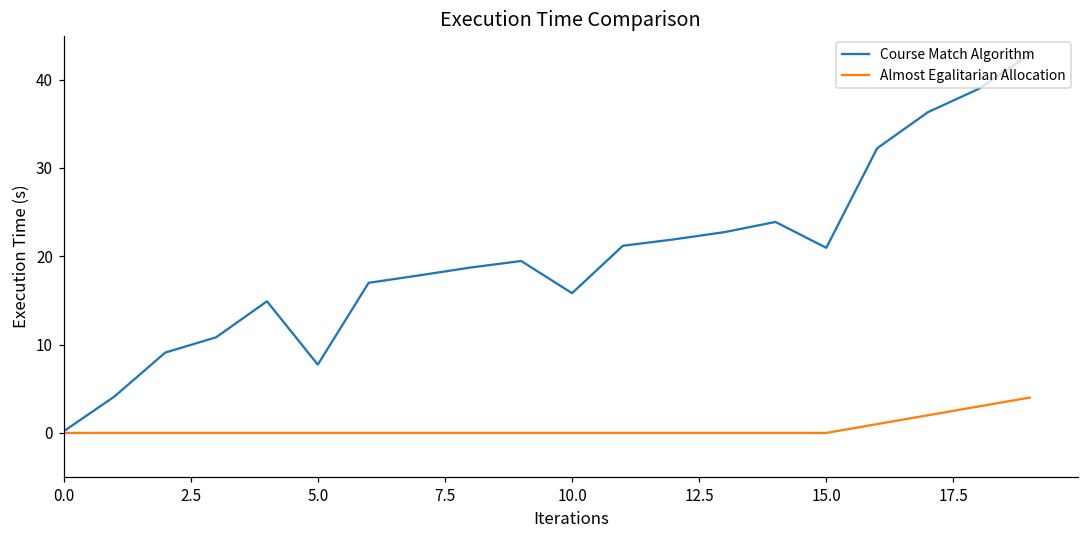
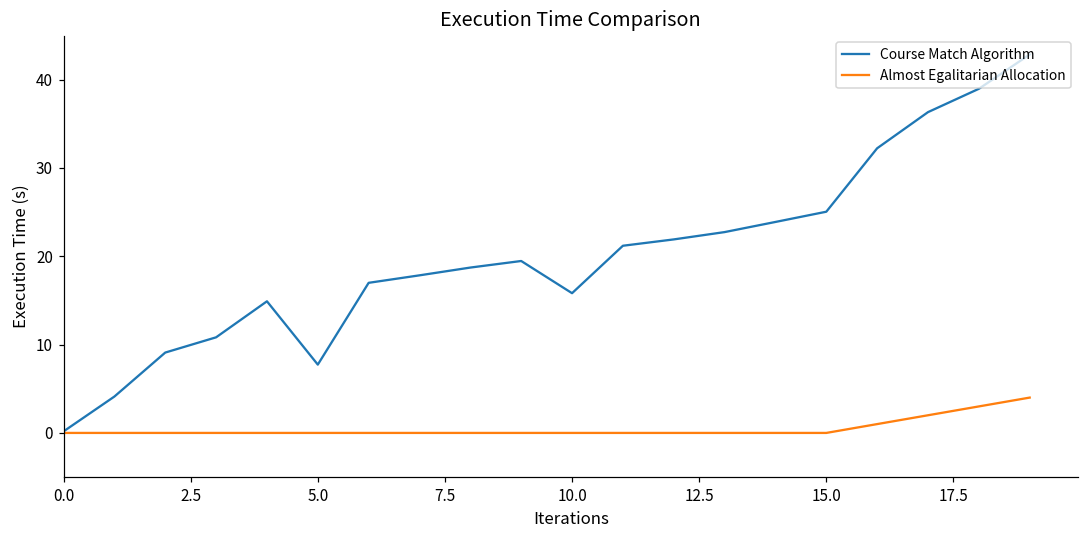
Course Match Algorithm, 15.0: 21 -> 25
